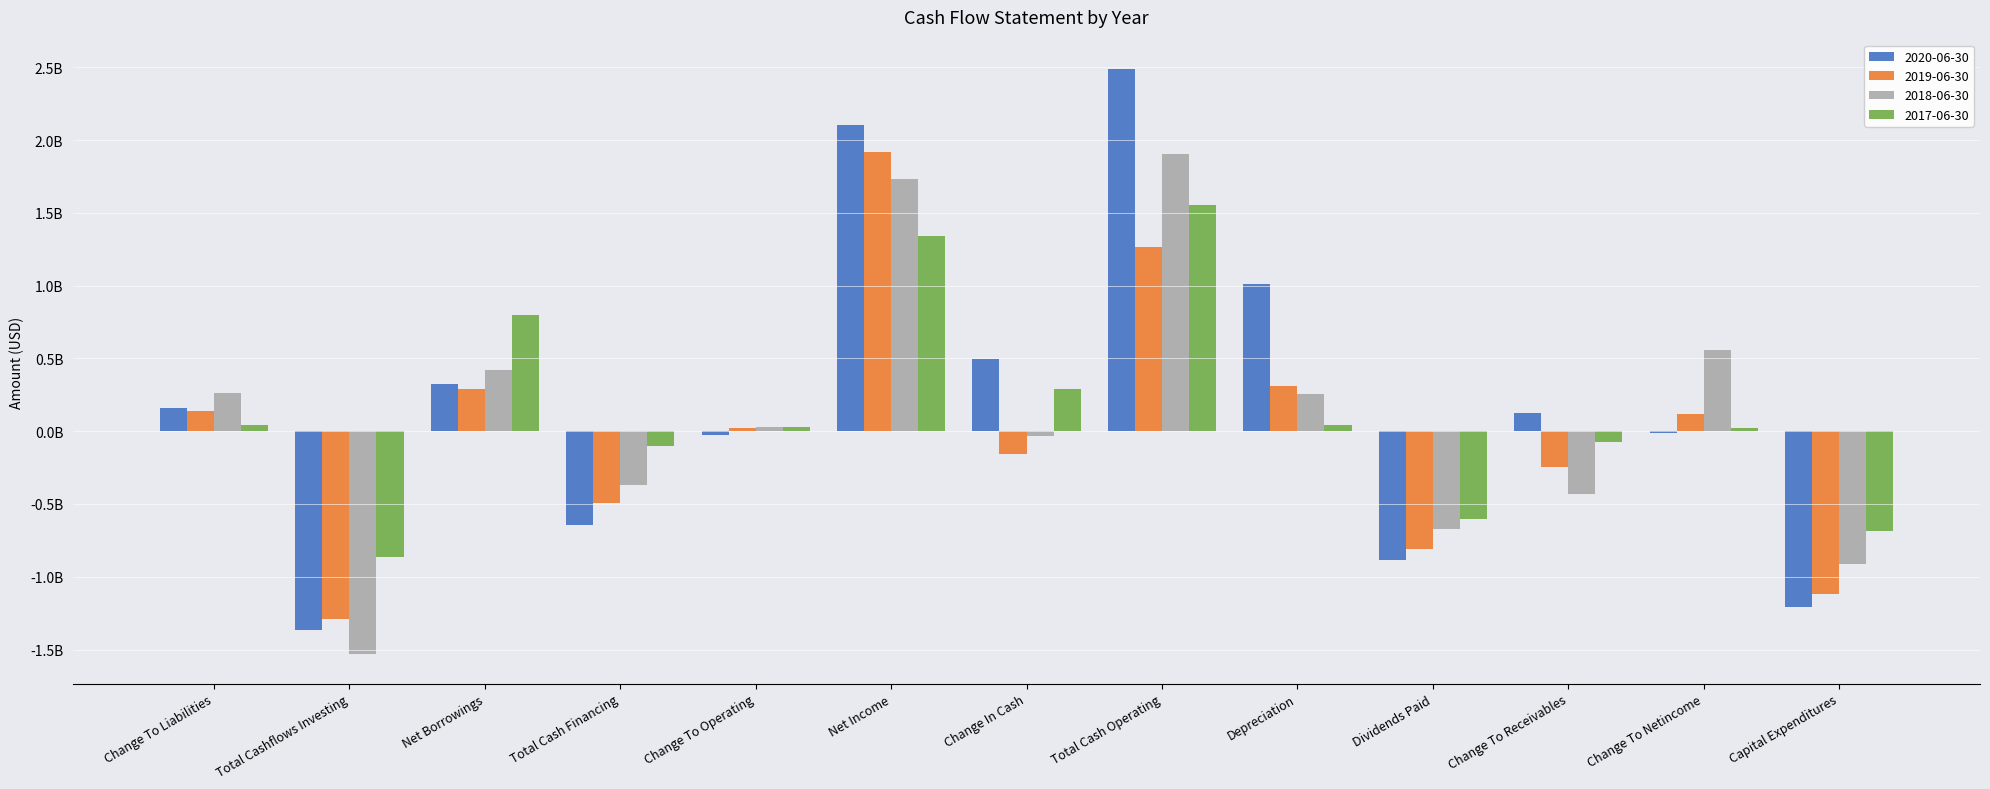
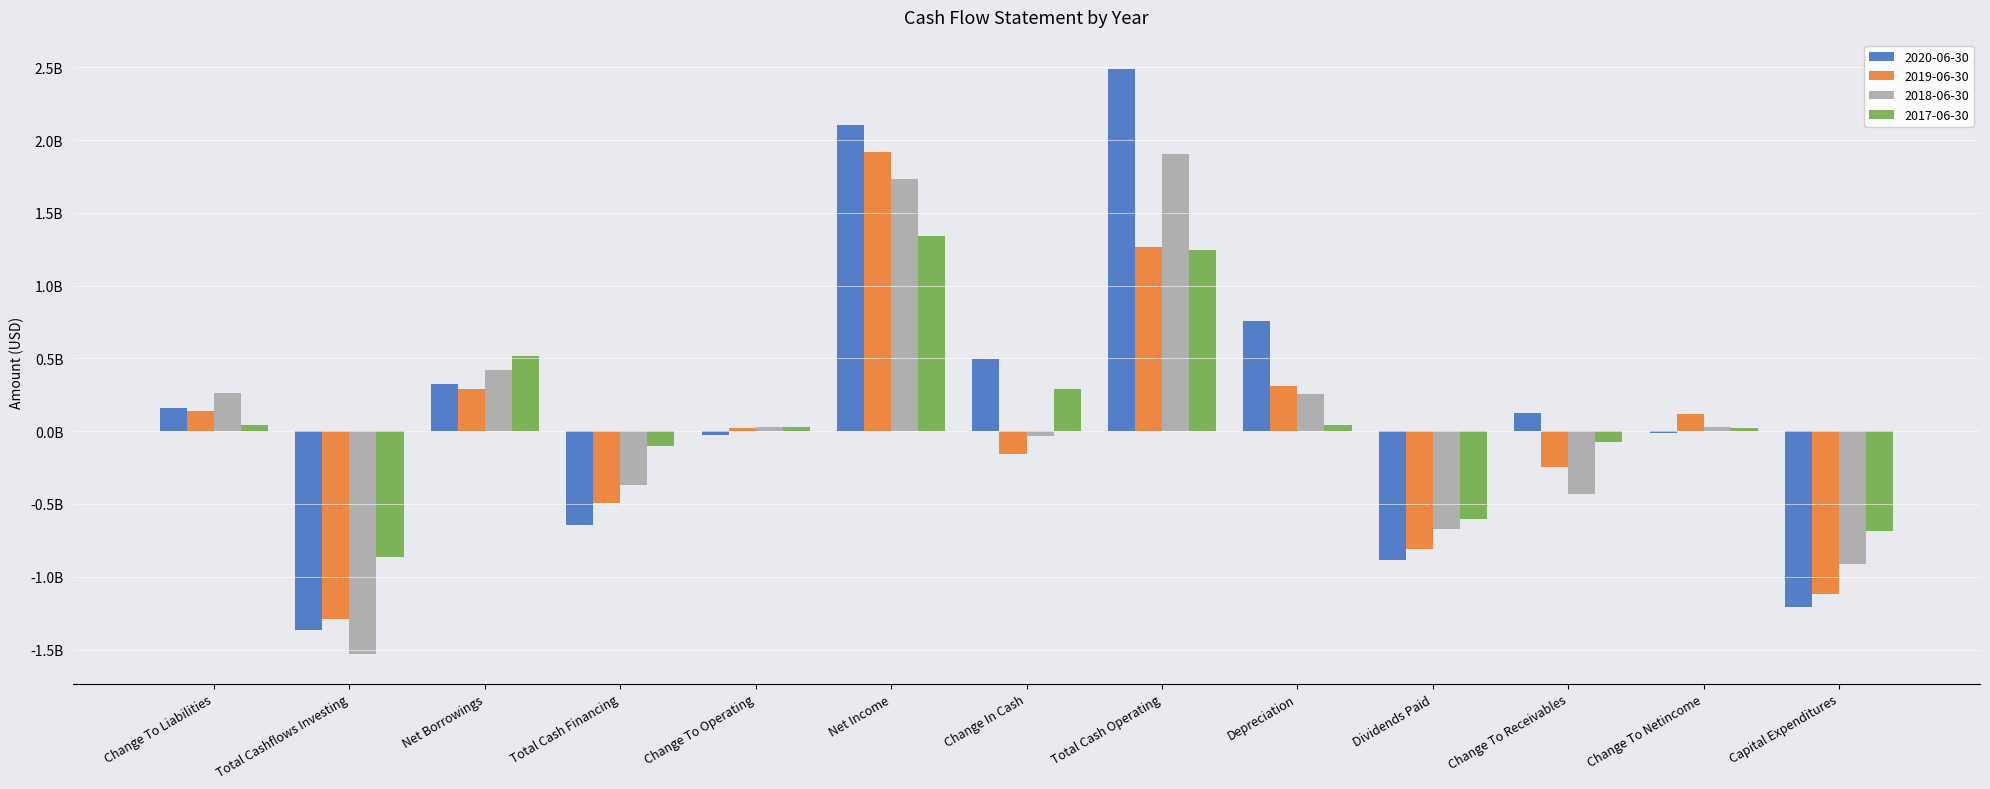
2017-06-30, Net Borrowings: 800000000 -> 510000000
2017-06-30, Total Cash Operating: 1560000000 -> 1250000000
2020-06-30, Depreciation: 1010000000 -> 760000000
2018-06-30, Change To Netincome: 560000000 -> 30000000
